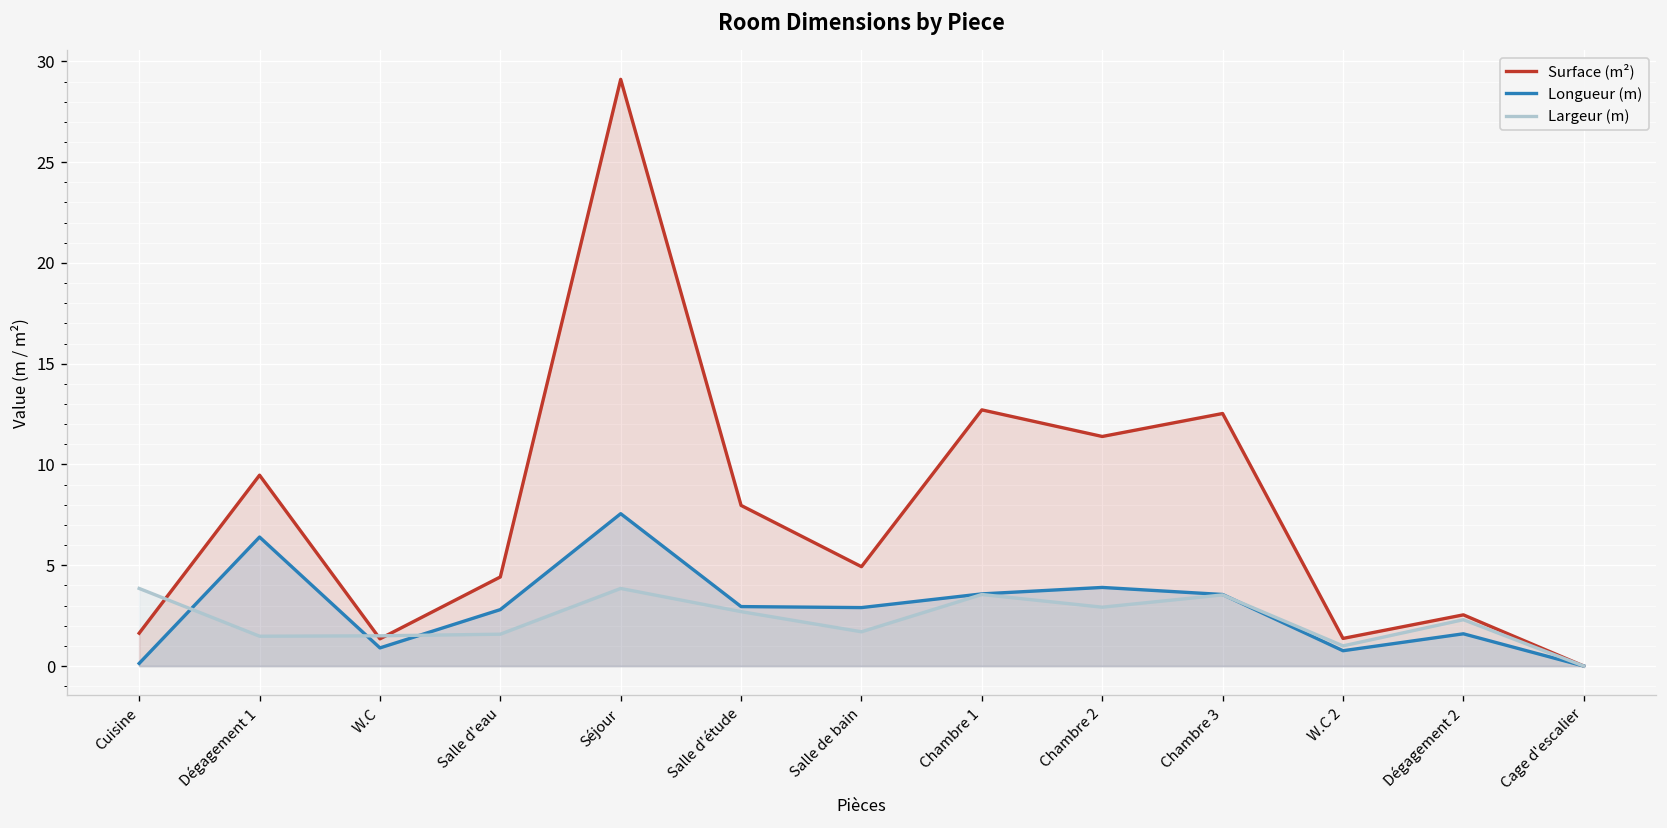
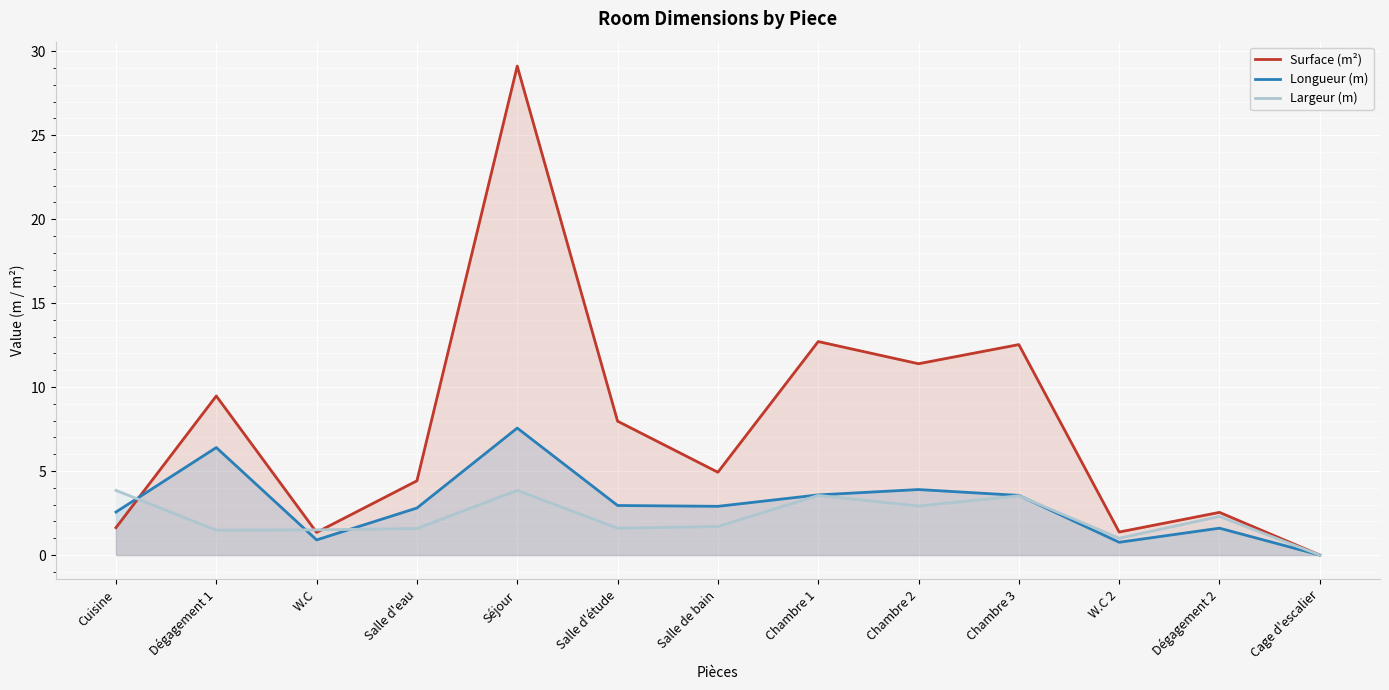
Longueur (m), Cuisine: 0.1 -> 2.6
Largeur (m), Salle d'étude: 2.7 -> 1.6
